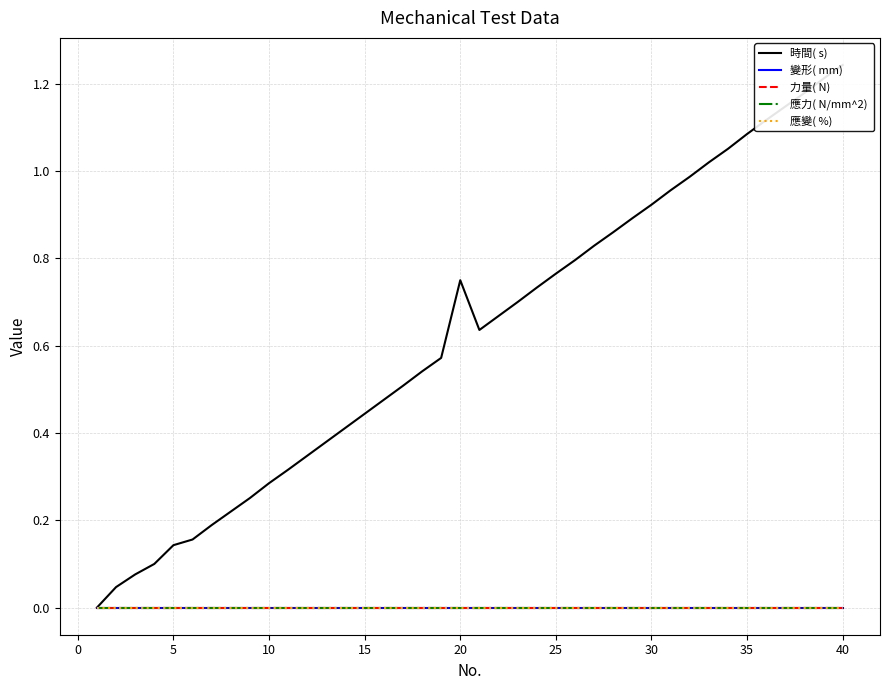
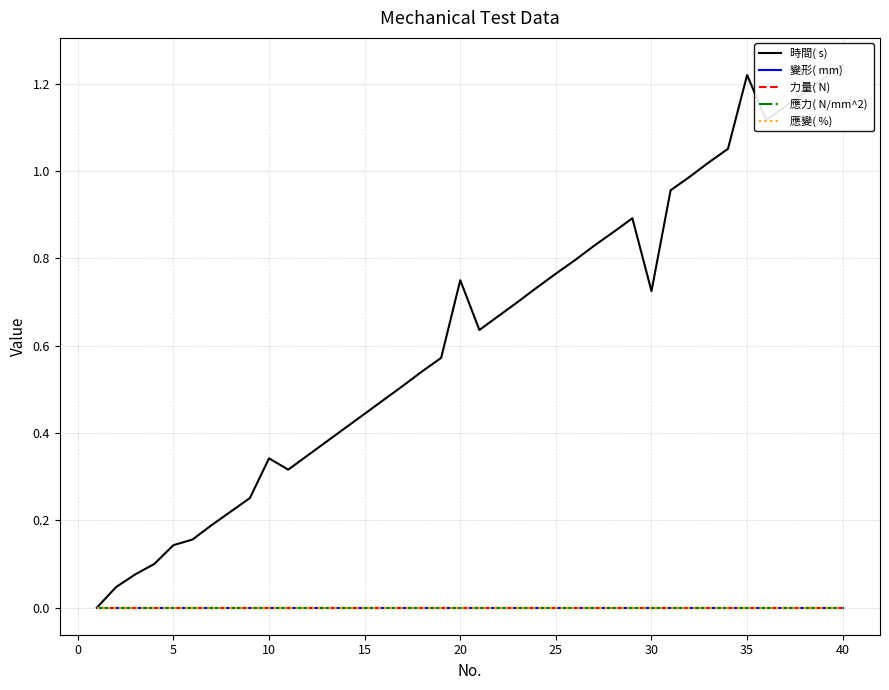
時間( s), 10: 0.29 -> 0.34
時間( s), 30: 0.92 -> 0.73
時間( s), 35: 1.09 -> 1.22
